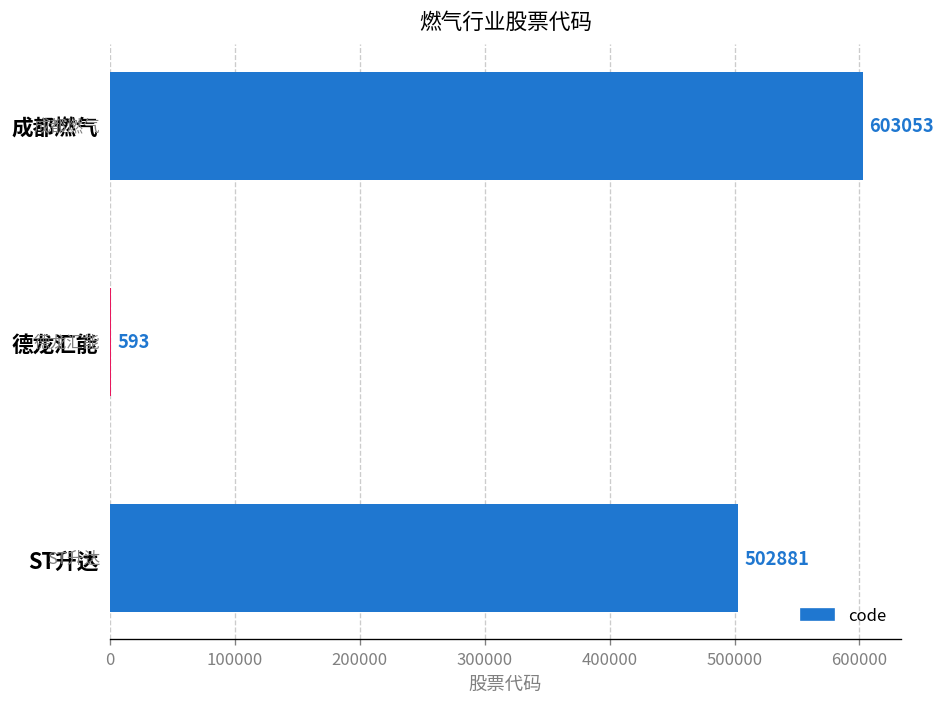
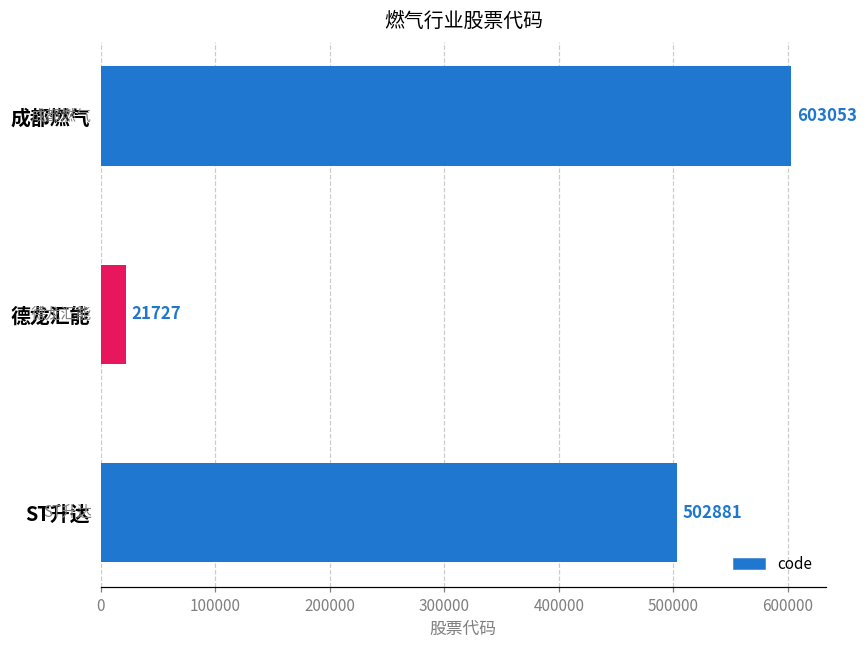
德龙汇能: 593 -> 21727
